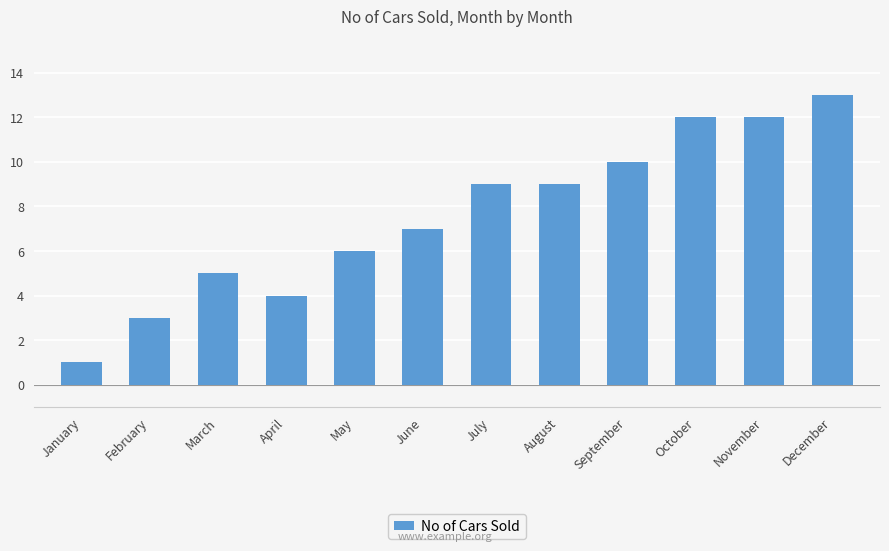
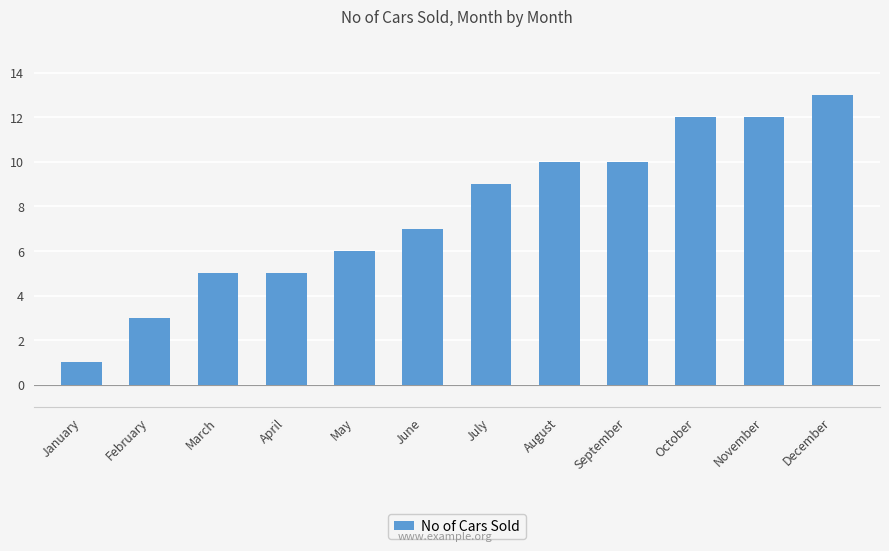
April: 4 -> 5
August: 9 -> 10
